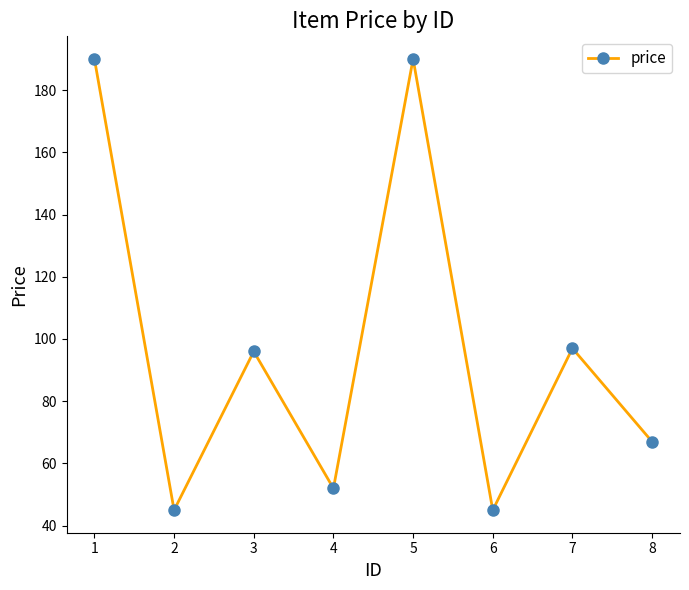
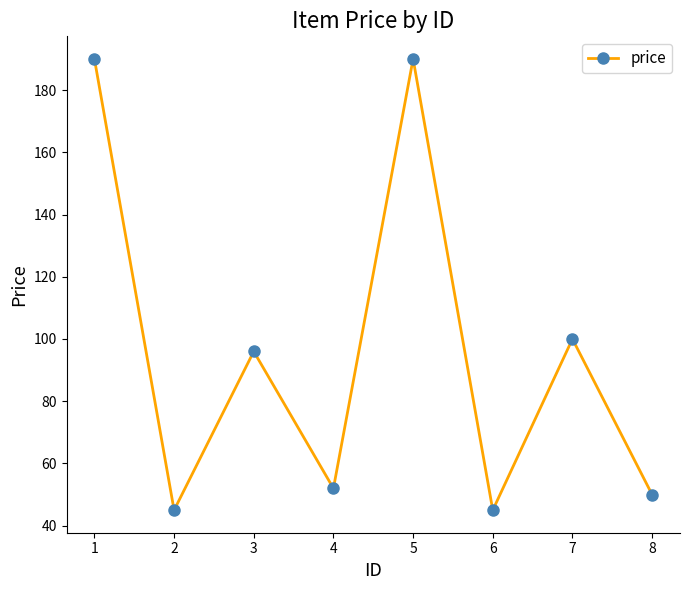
7: 97 -> 100
8: 67 -> 50
